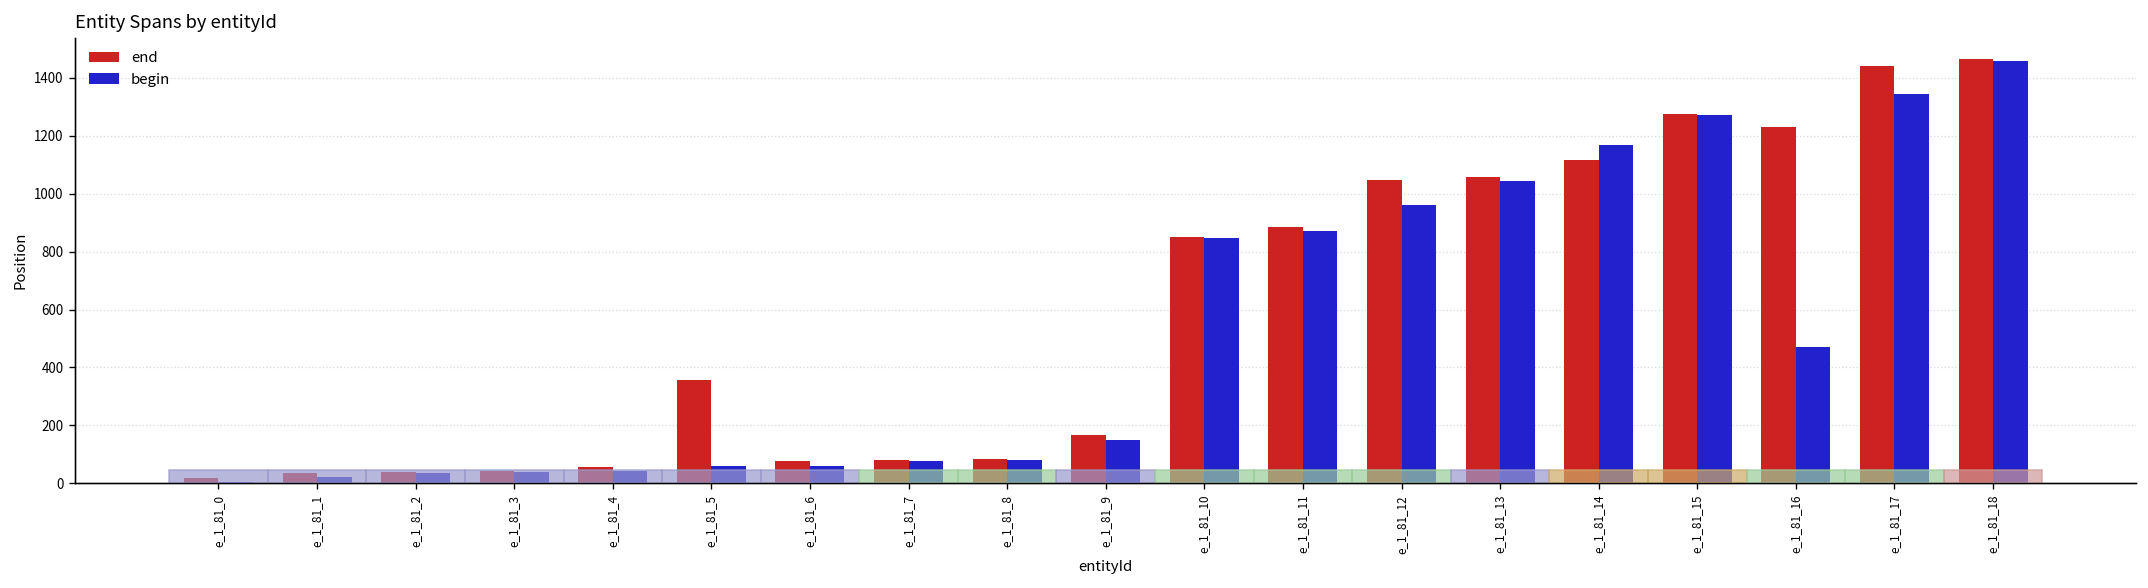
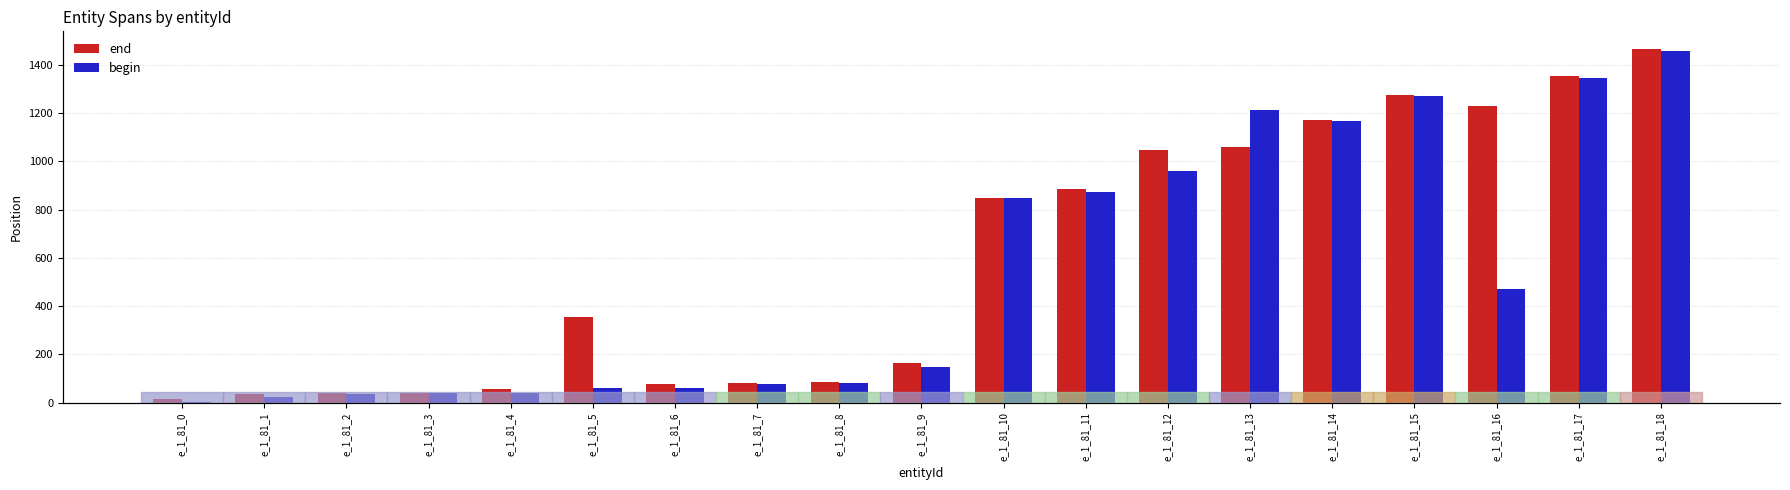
begin, e_1_81_13: 1040 -> 1210
end, e_1_81_14: 1120 -> 1170
end, e_1_81_17: 1440 -> 1350
